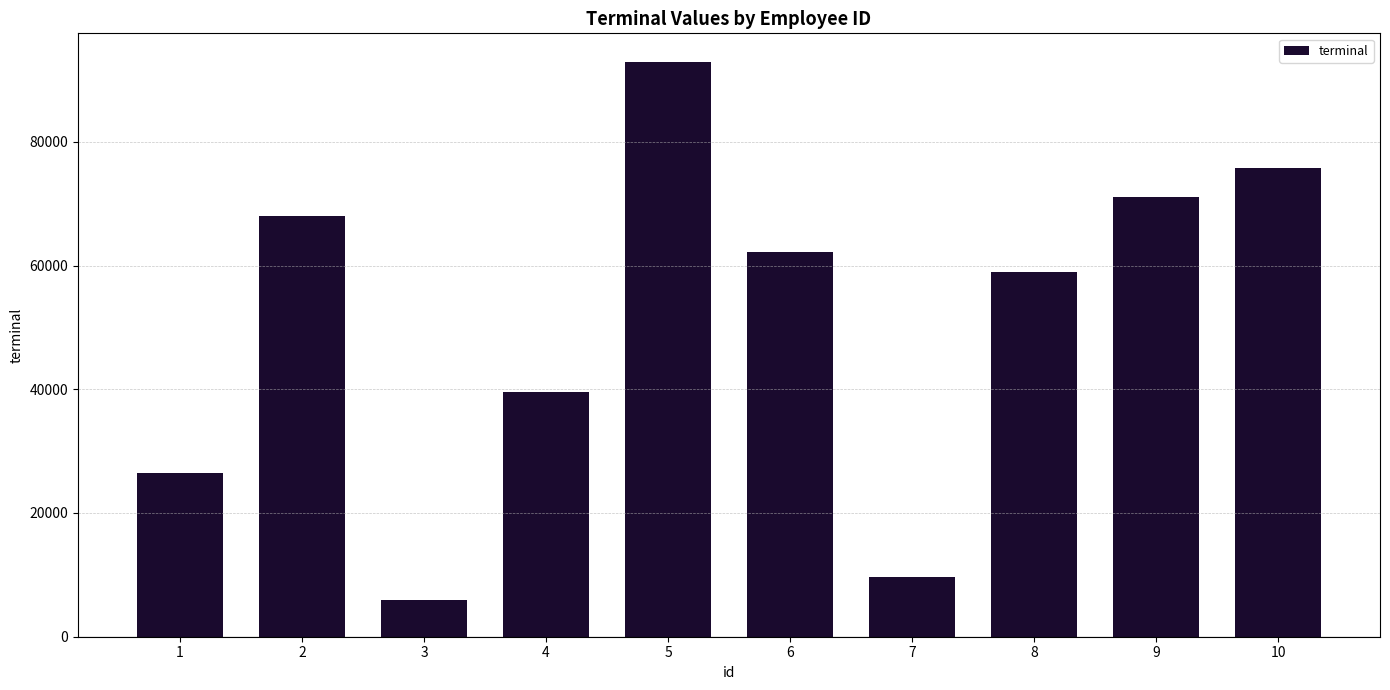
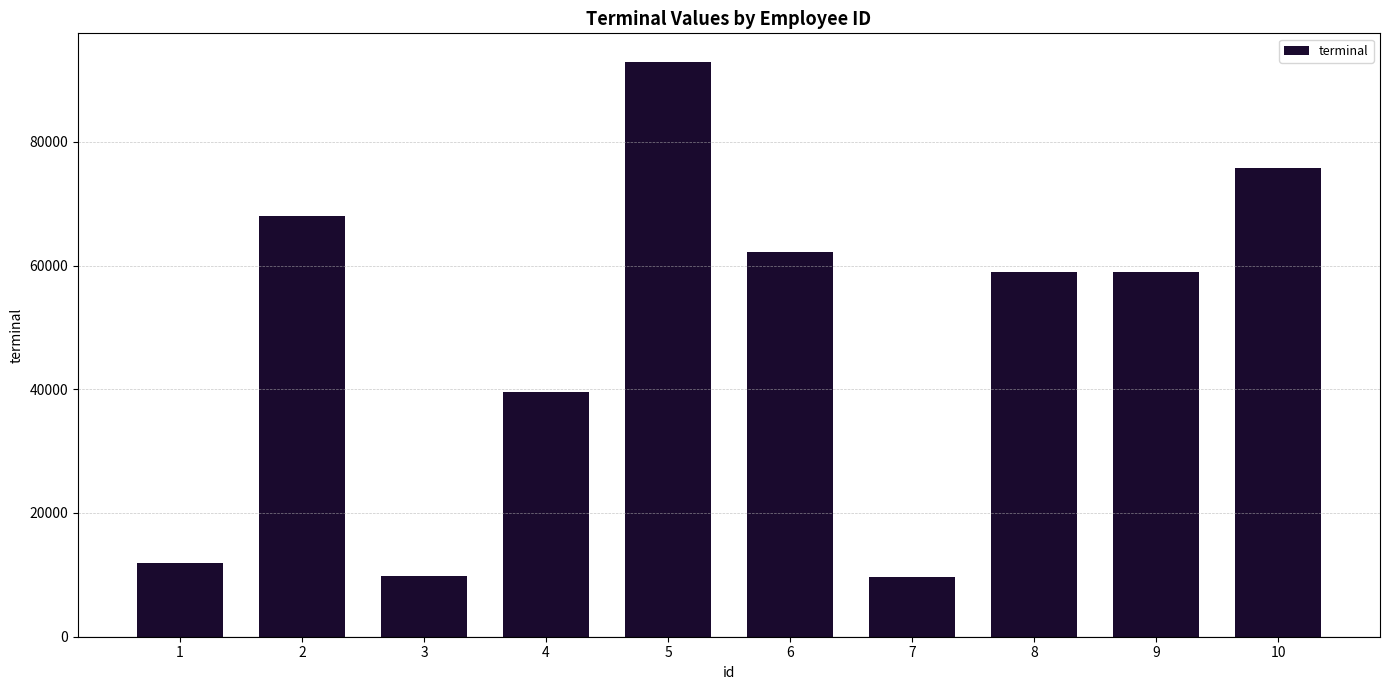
1: 26000 -> 12000
3: 6000 -> 10000
9: 71000 -> 59000
